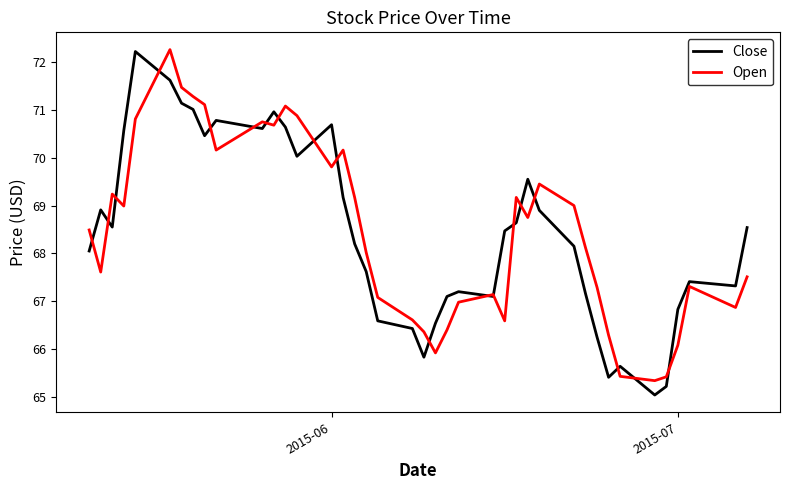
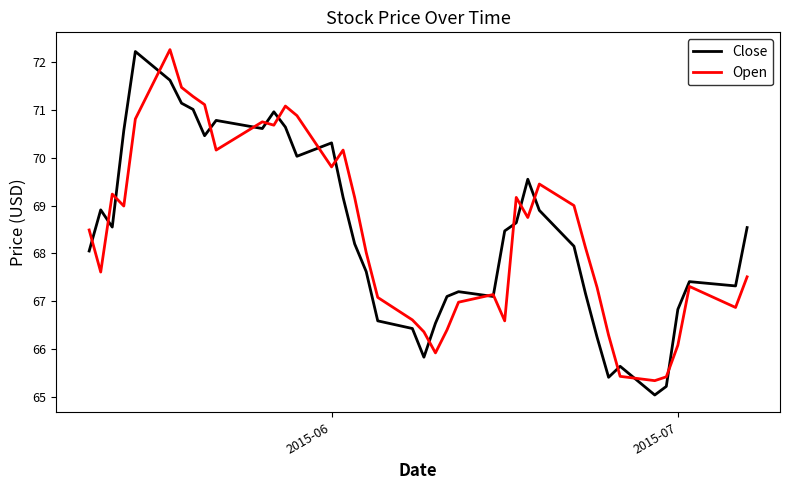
Close, 2015-06: 70.7 -> 70.3
